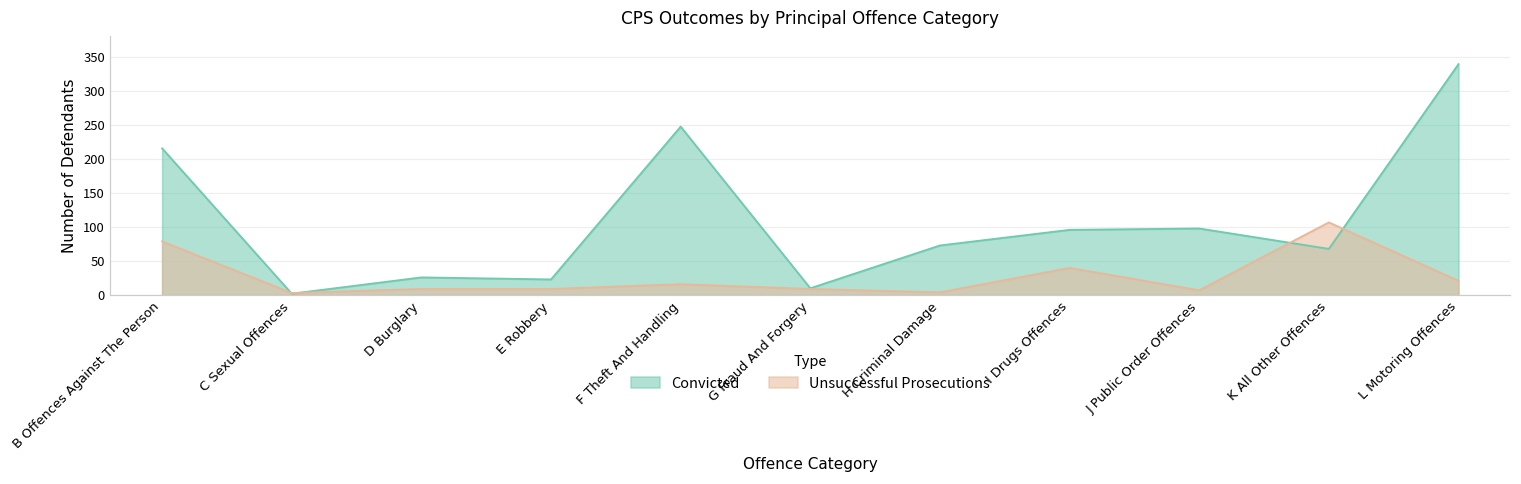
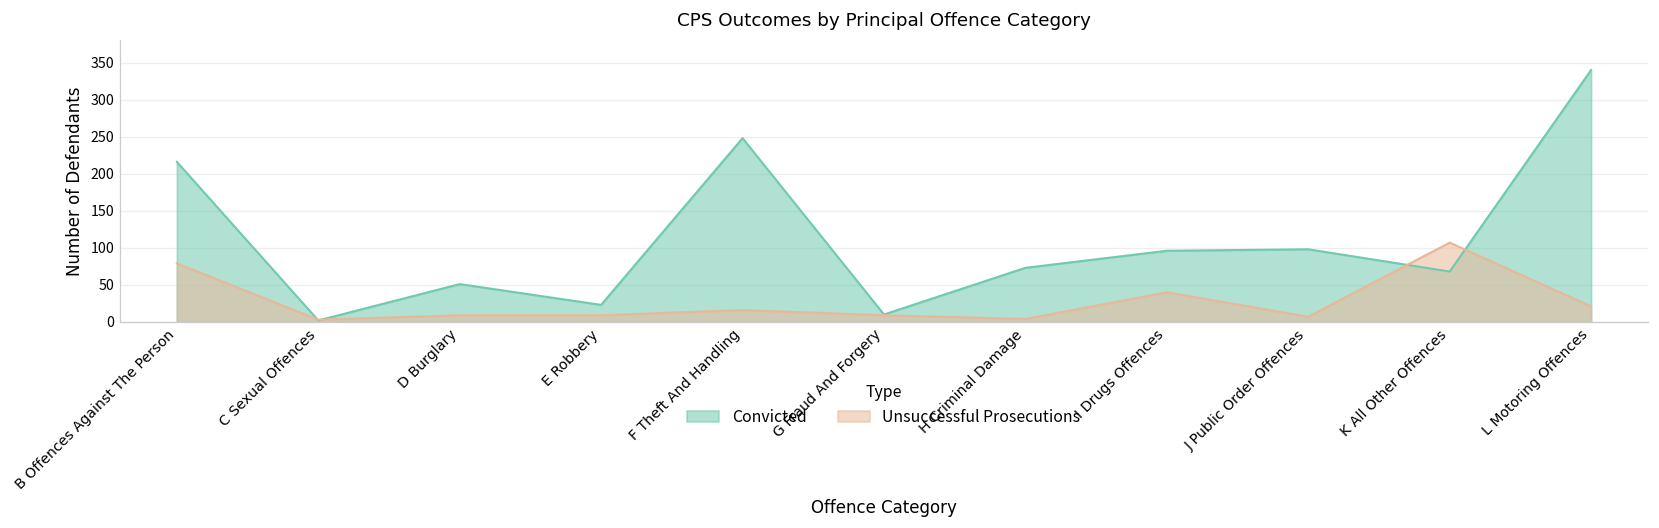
Convicted, D Burglary: 30 -> 50
